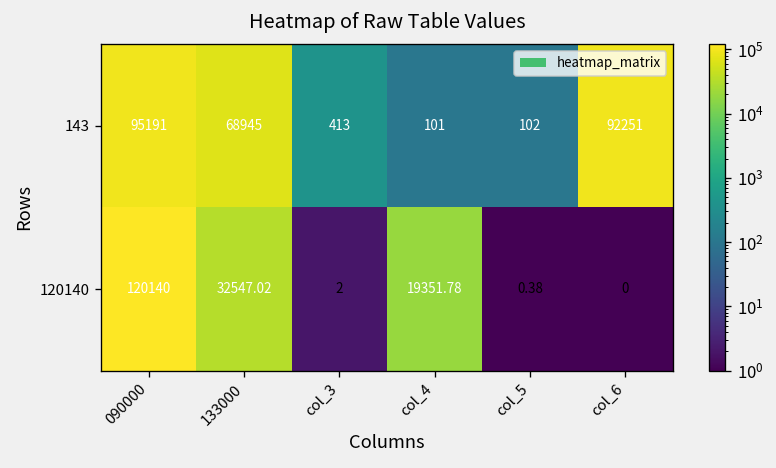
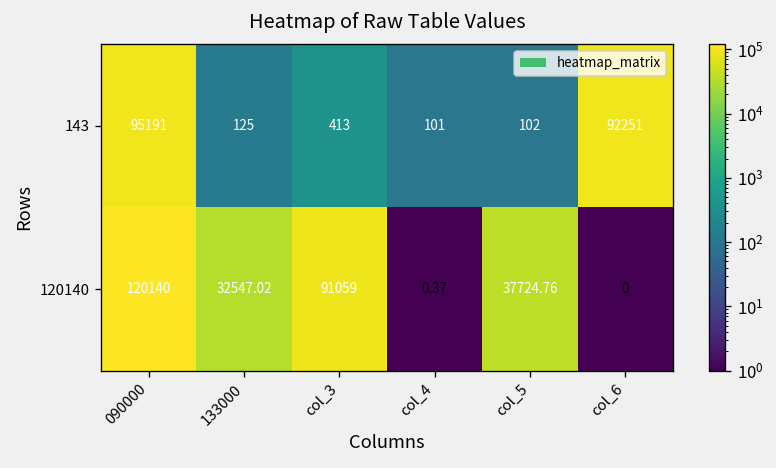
143, 133000: 68945 -> 125
120140, col_3: 2 -> 91059
120140, col_4: 19351.78 -> 0.37
120140, col_5: 0.38 -> 37724.76
